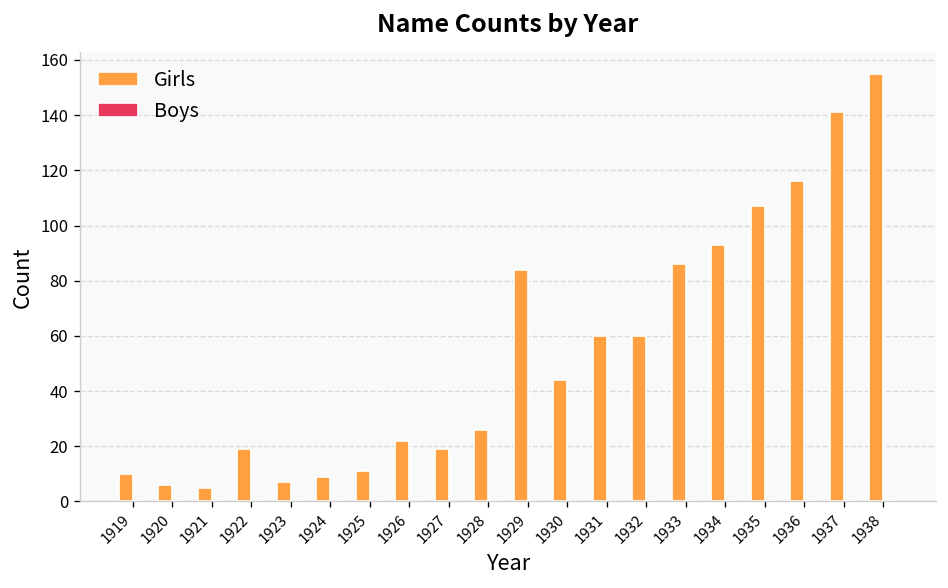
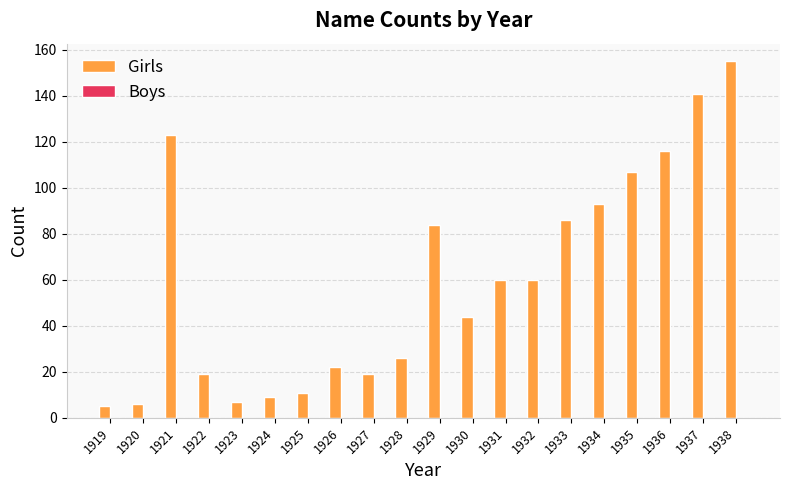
Girls, 1919: 10 -> 5
Girls, 1921: 5 -> 123
